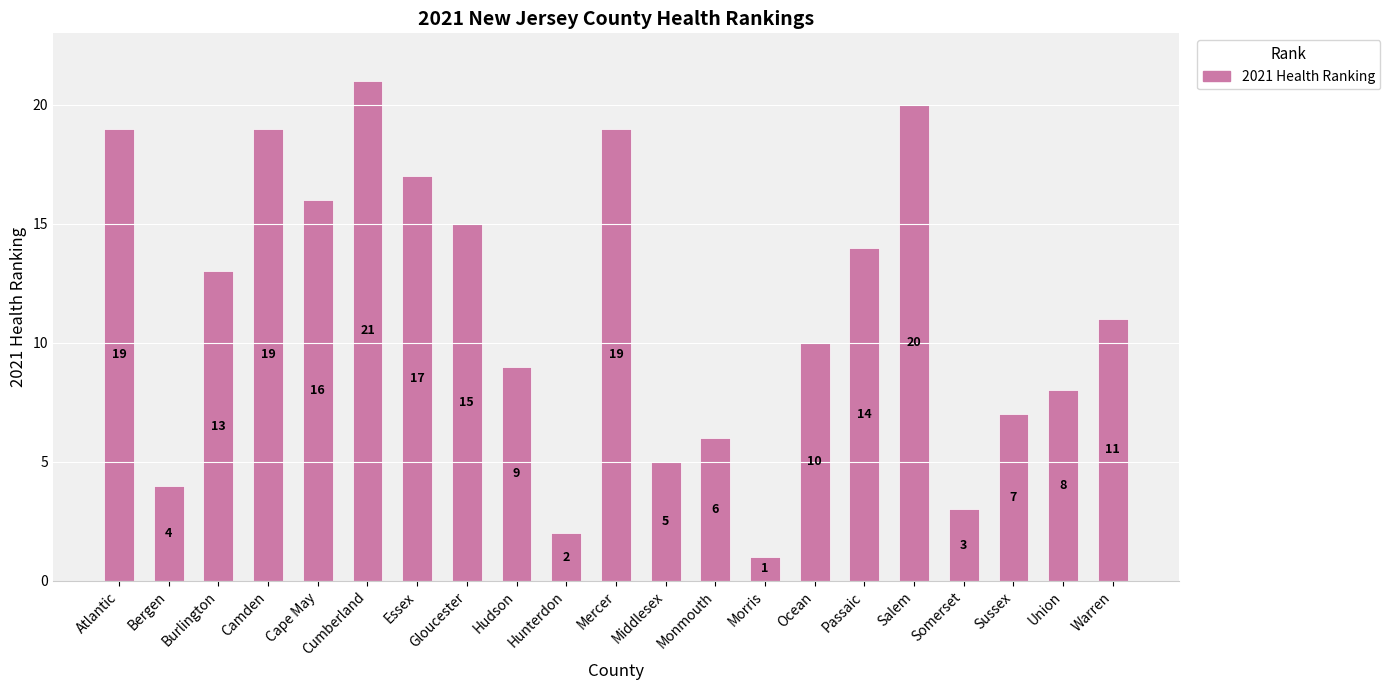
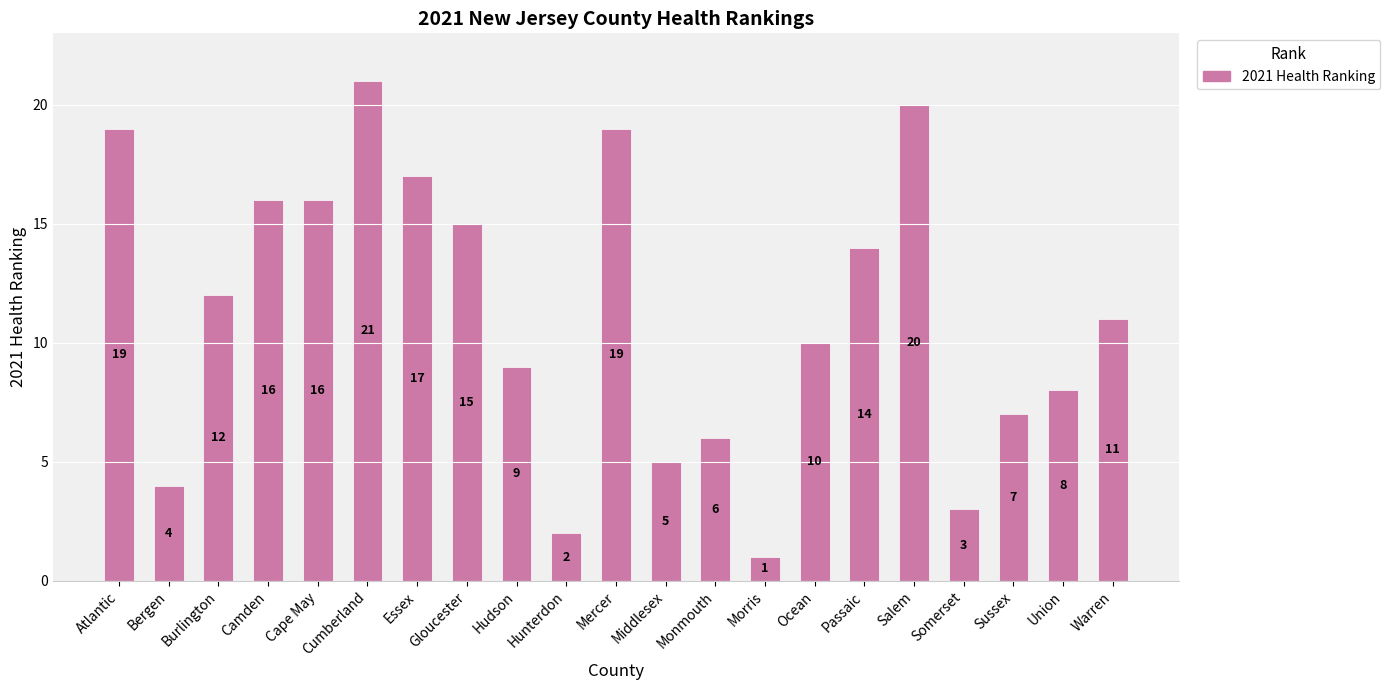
Burlington: 13 -> 12
Camden: 19 -> 16
